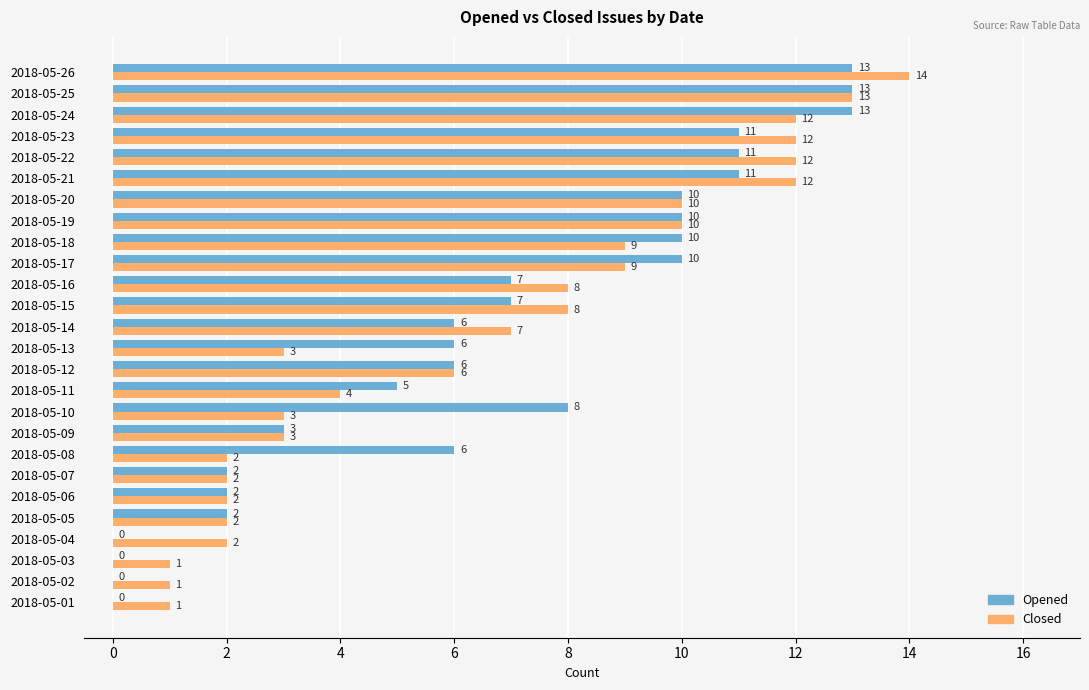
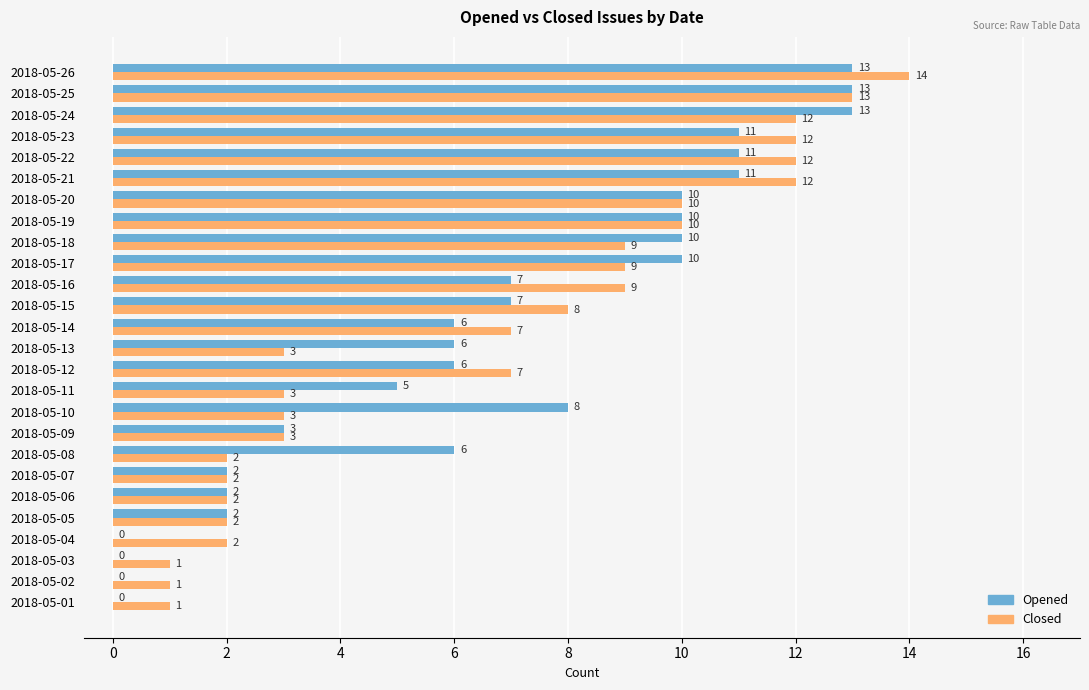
Closed, 2018-05-16: 8 -> 9
Closed, 2018-05-12: 6 -> 7
Closed, 2018-05-11: 4 -> 3
